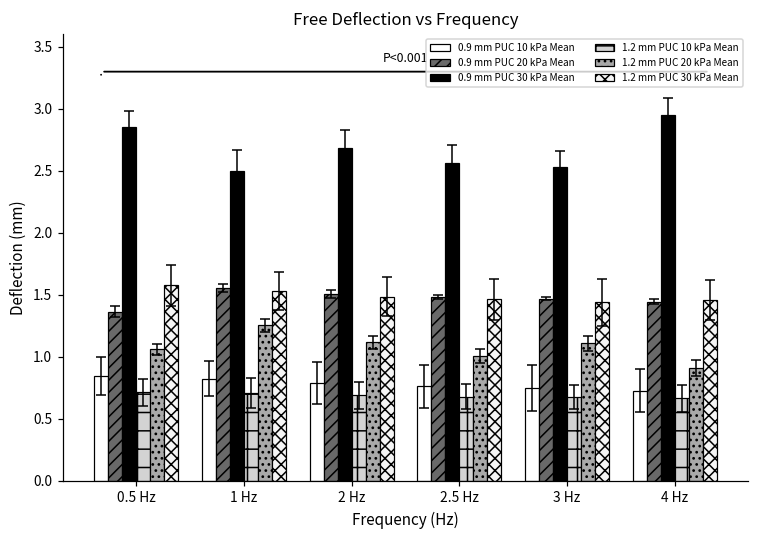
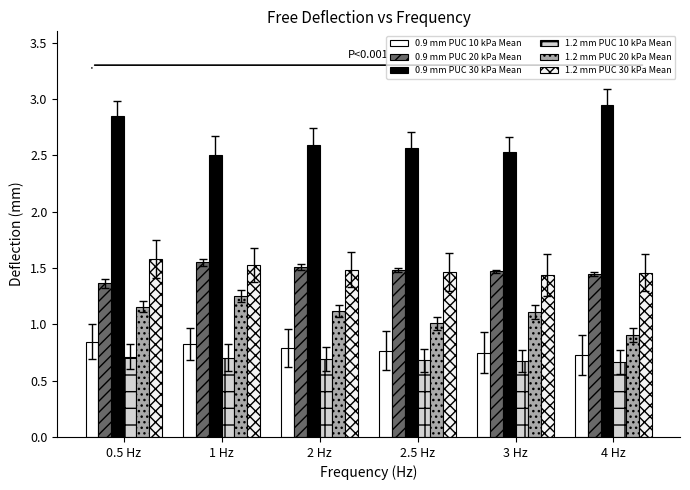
1.2 mm PUC 20 kPa Mean, 0.5 Hz: 1.06 -> 1.16
0.9 mm PUC 30 kPa Mean, 2 Hz: 2.68 -> 2.59
